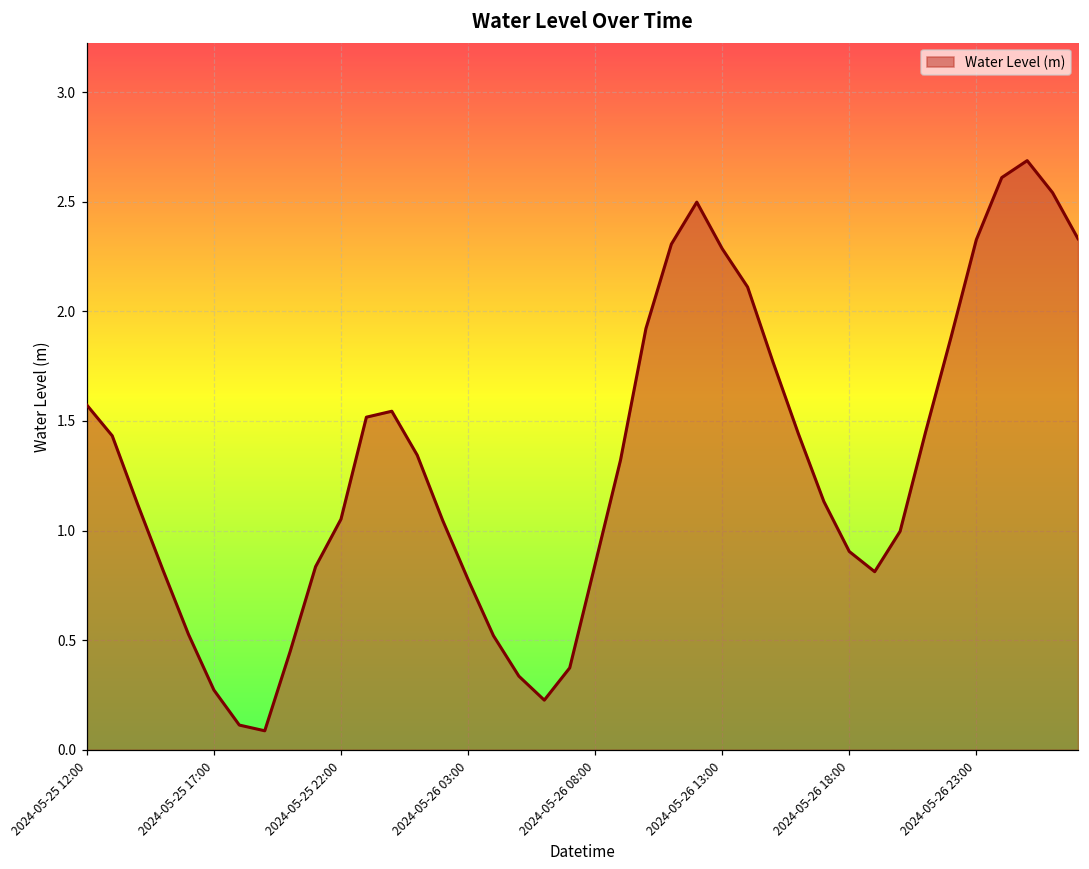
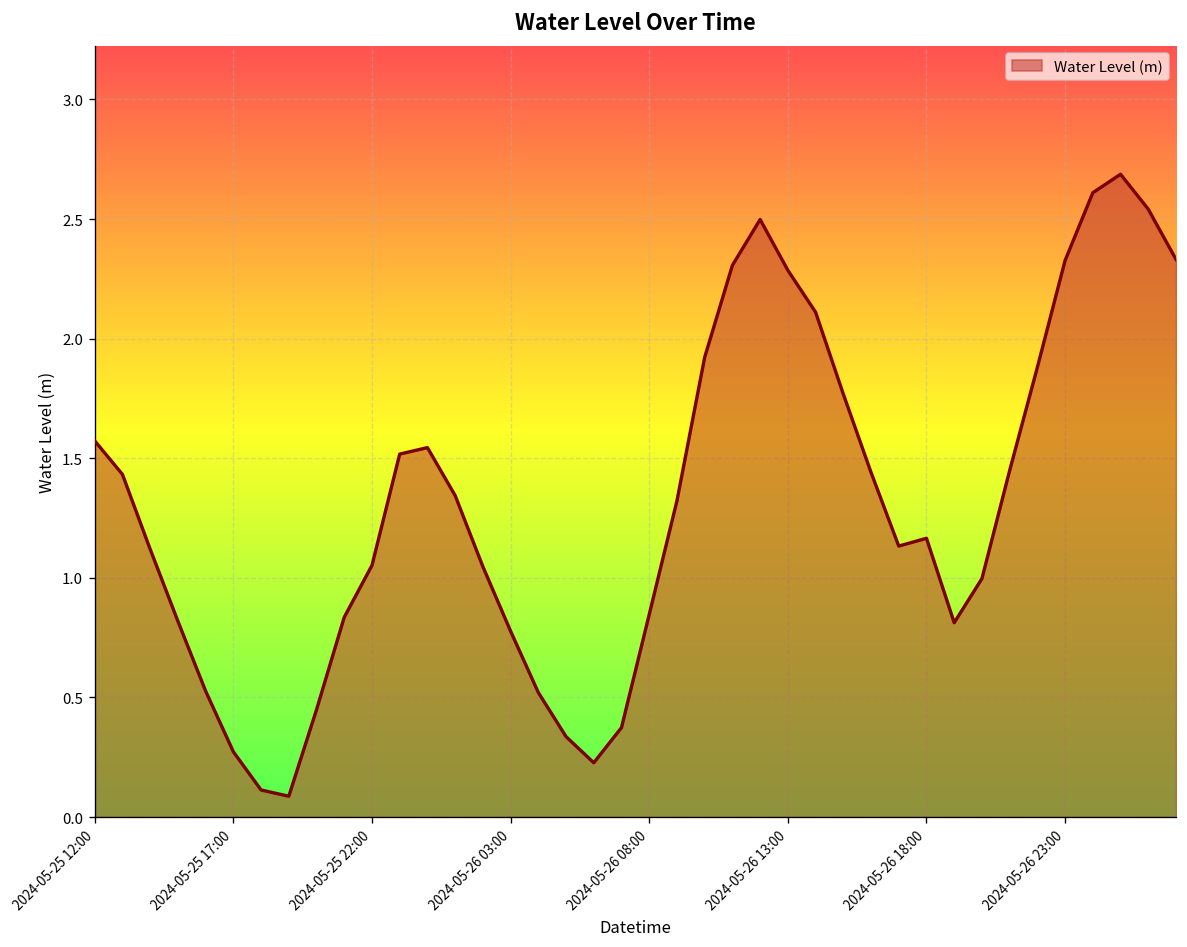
2024-05-26 18:00: 0.90 -> 1.17
